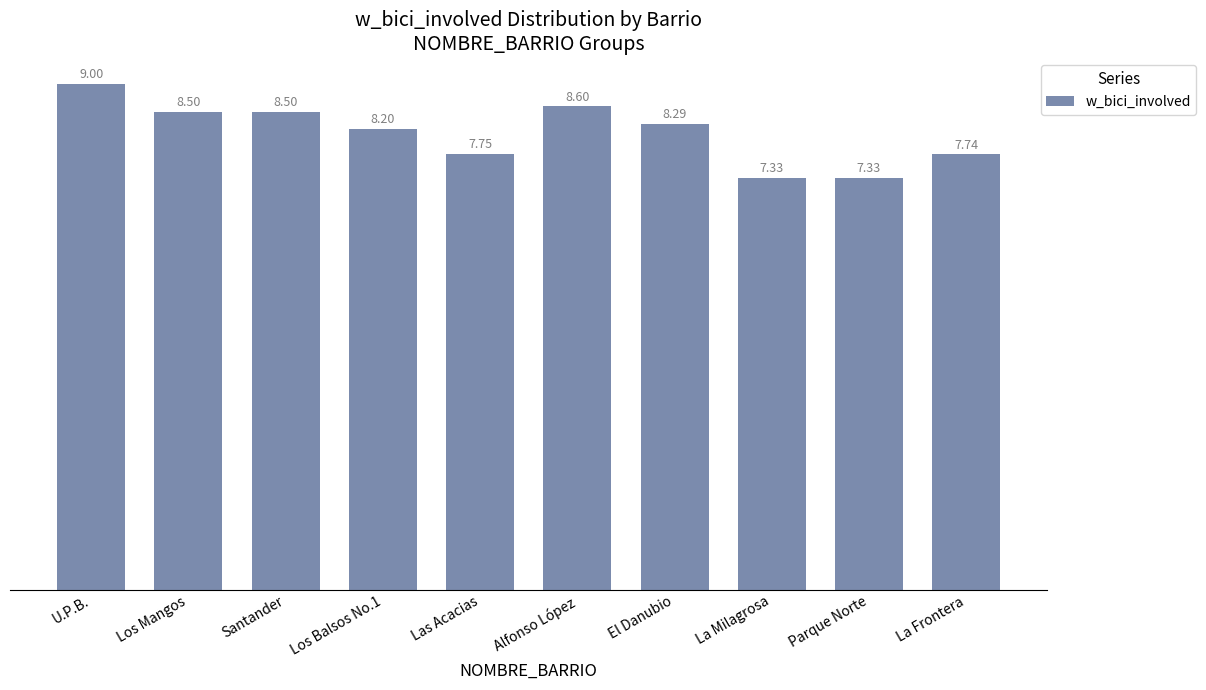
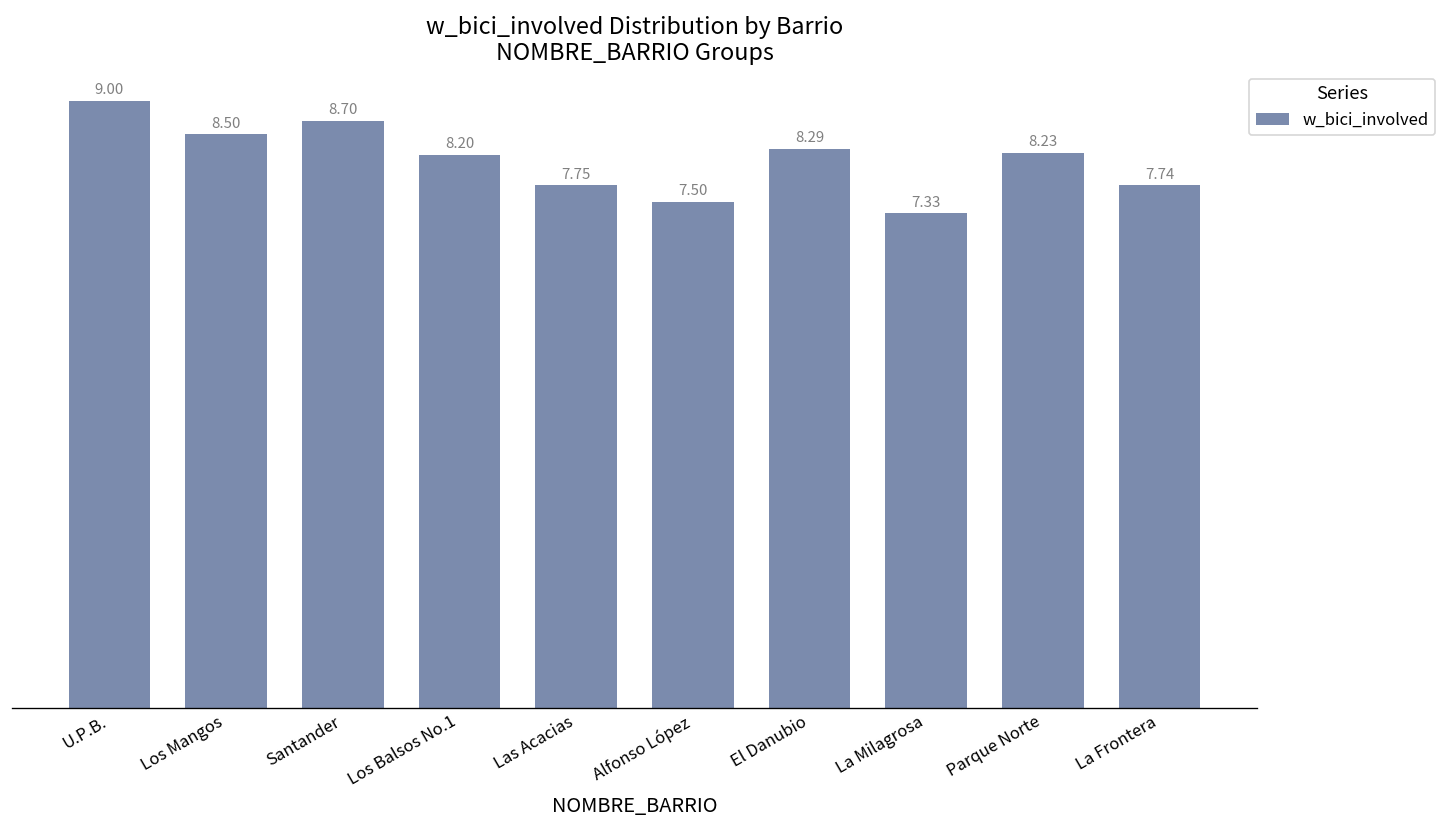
Santander: 8.50 -> 8.70
Alfonso López: 8.60 -> 7.50
Parque Norte: 7.33 -> 8.23
